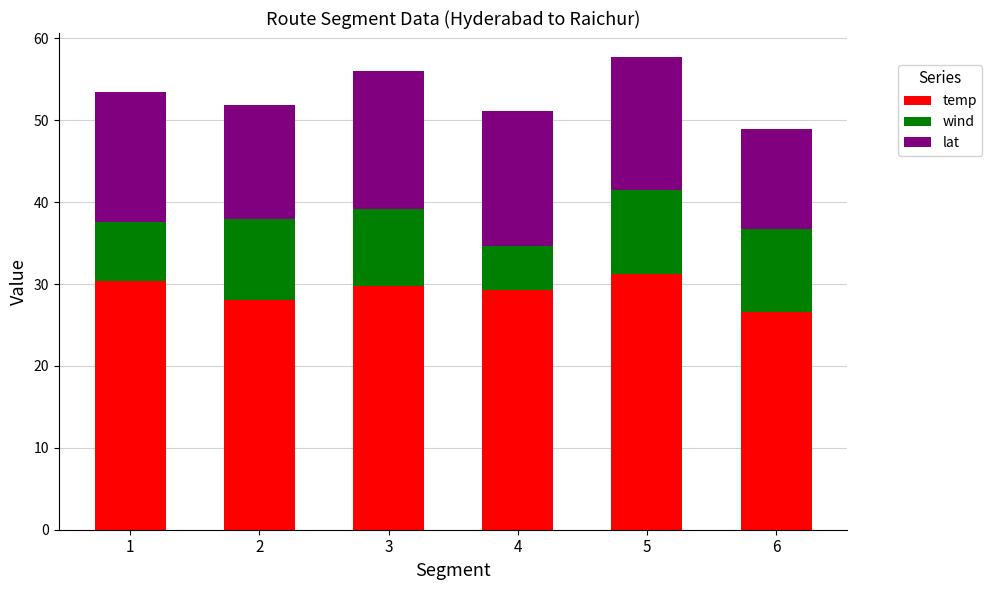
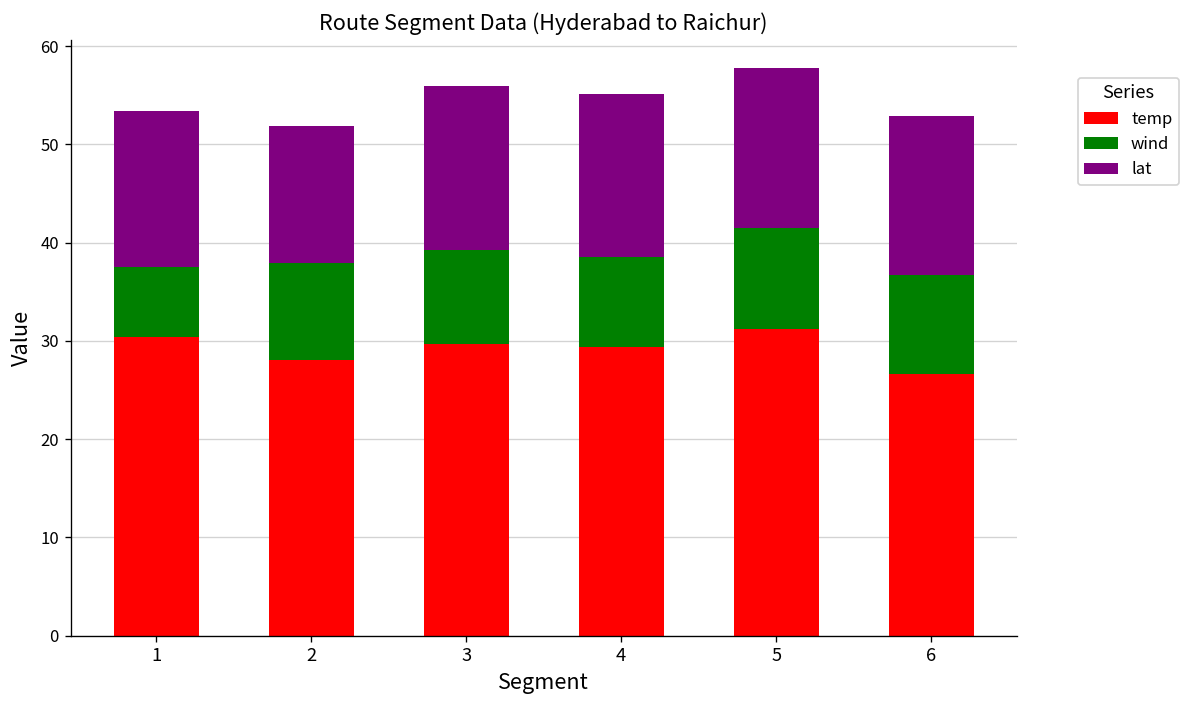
wind, 4: 5 -> 9
lat, 6: 12 -> 16
